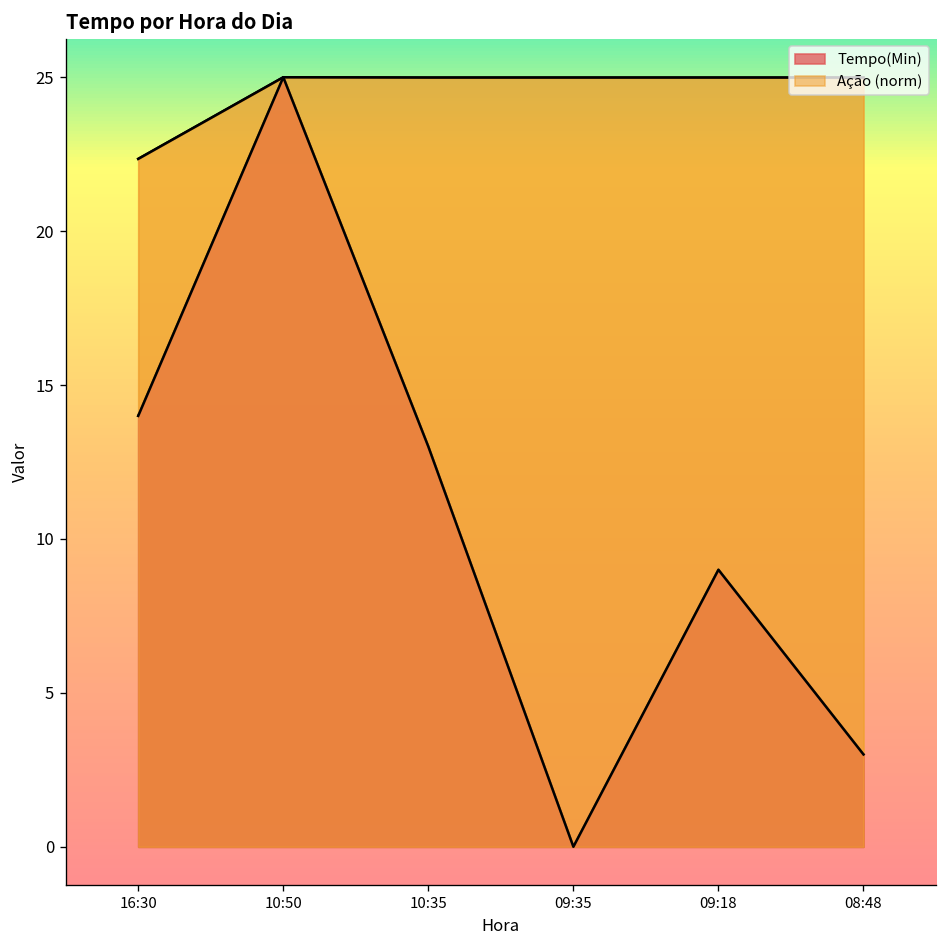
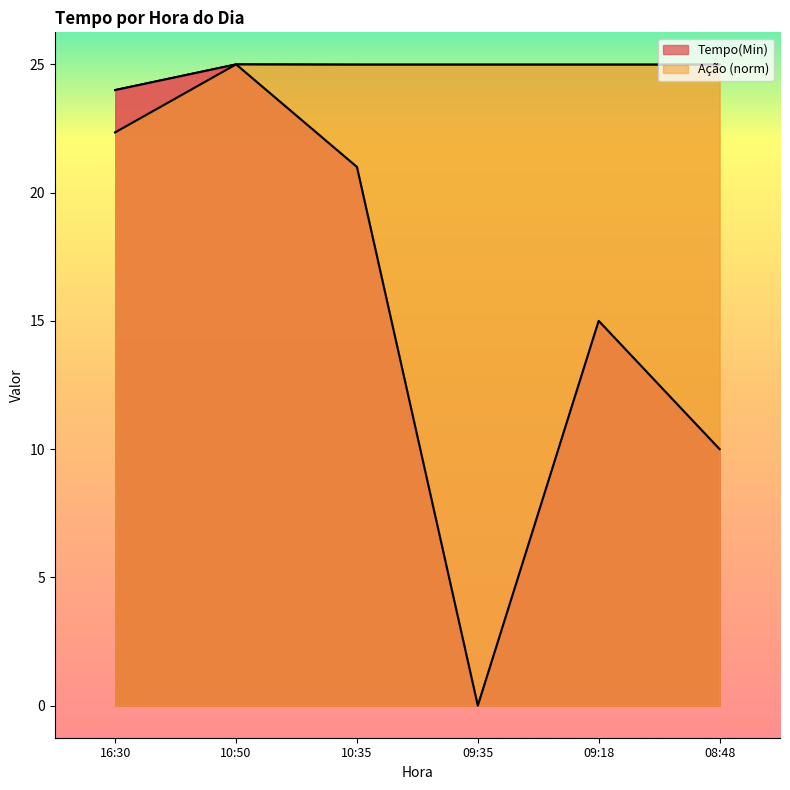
Tempo(Min), 16:30: 14 -> 24
Tempo(Min), 10:35: 13 -> 21
Tempo(Min), 09:18: 9 -> 15
Tempo(Min), 08:48: 3 -> 10
